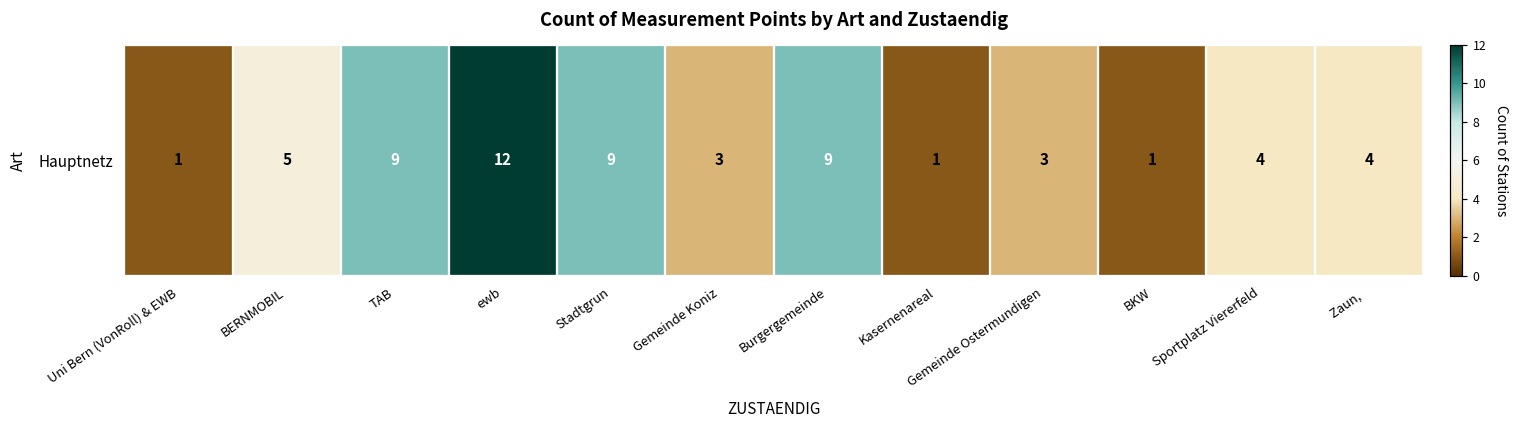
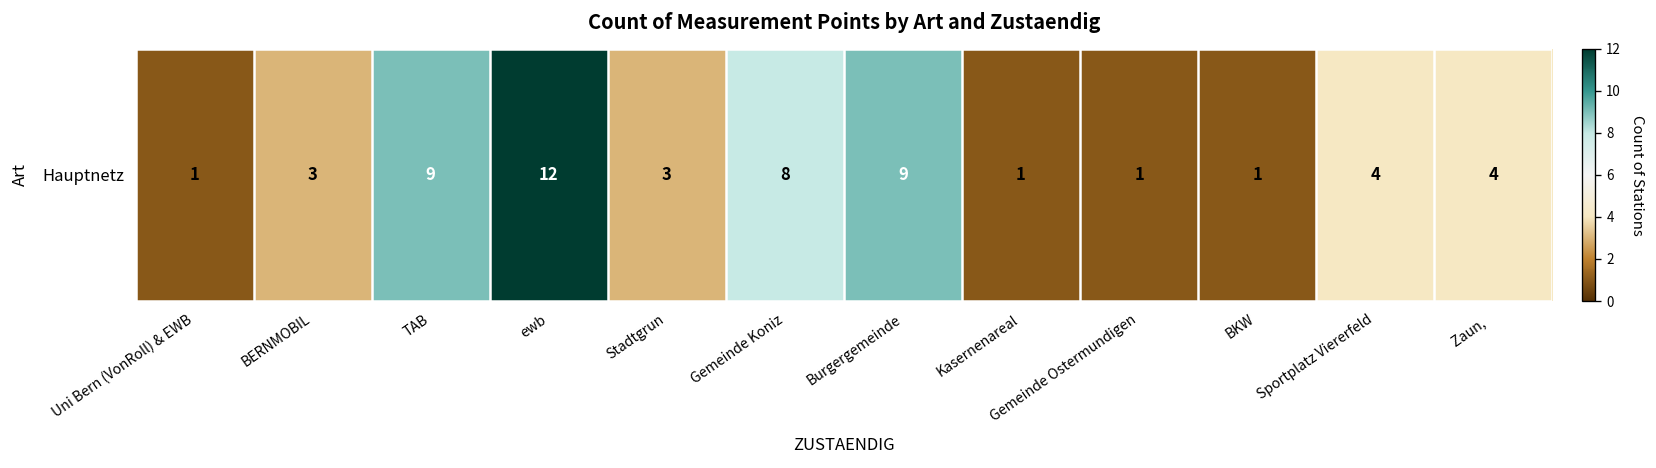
Hauptnetz, BERNMOBIL: 5 -> 3
Hauptnetz, Stadtgrun: 9 -> 3
Hauptnetz, Gemeinde Koniz: 3 -> 8
Hauptnetz, Gemeinde Ostermundigen: 3 -> 1
